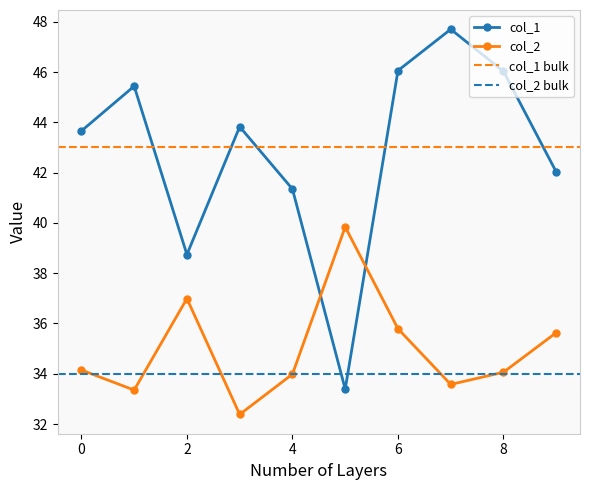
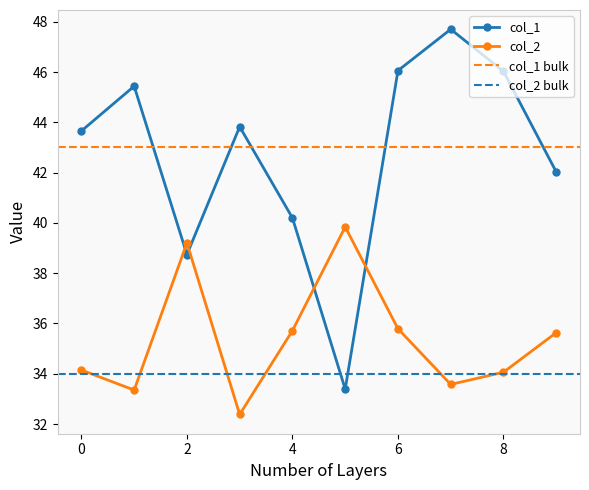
col_2, 2: 37.0 -> 39.2
col_1, 4: 41.3 -> 40.2
col_2, 4: 34.0 -> 35.7
